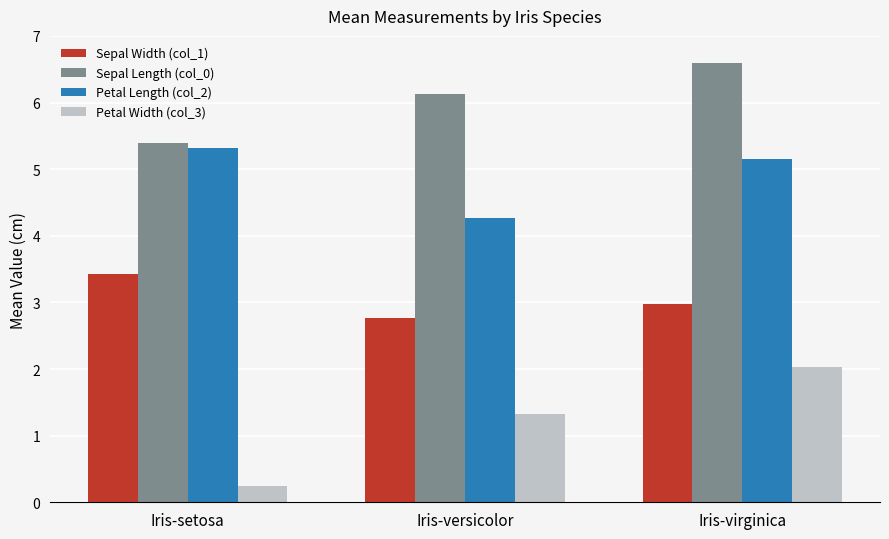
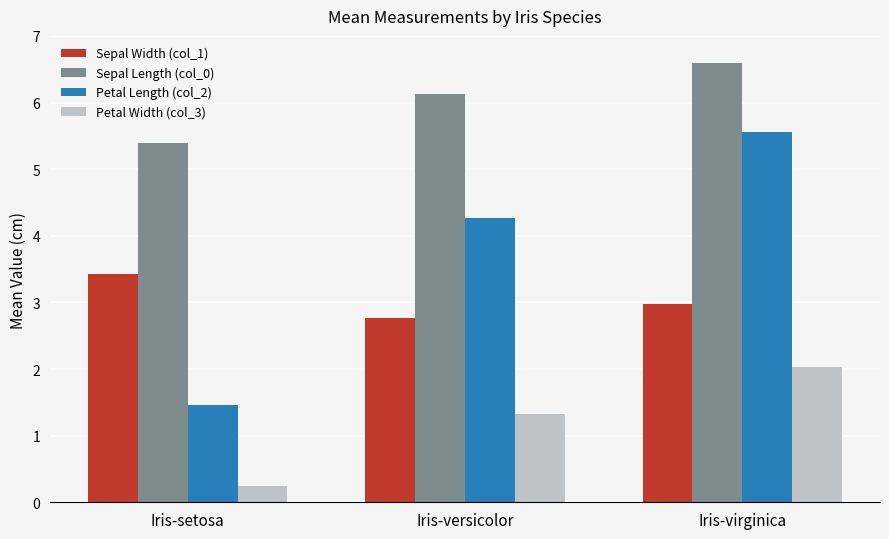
Petal Length (col_2), Iris-setosa: 5.3 -> 1.5
Petal Length (col_2), Iris-virginica: 5.2 -> 5.6
